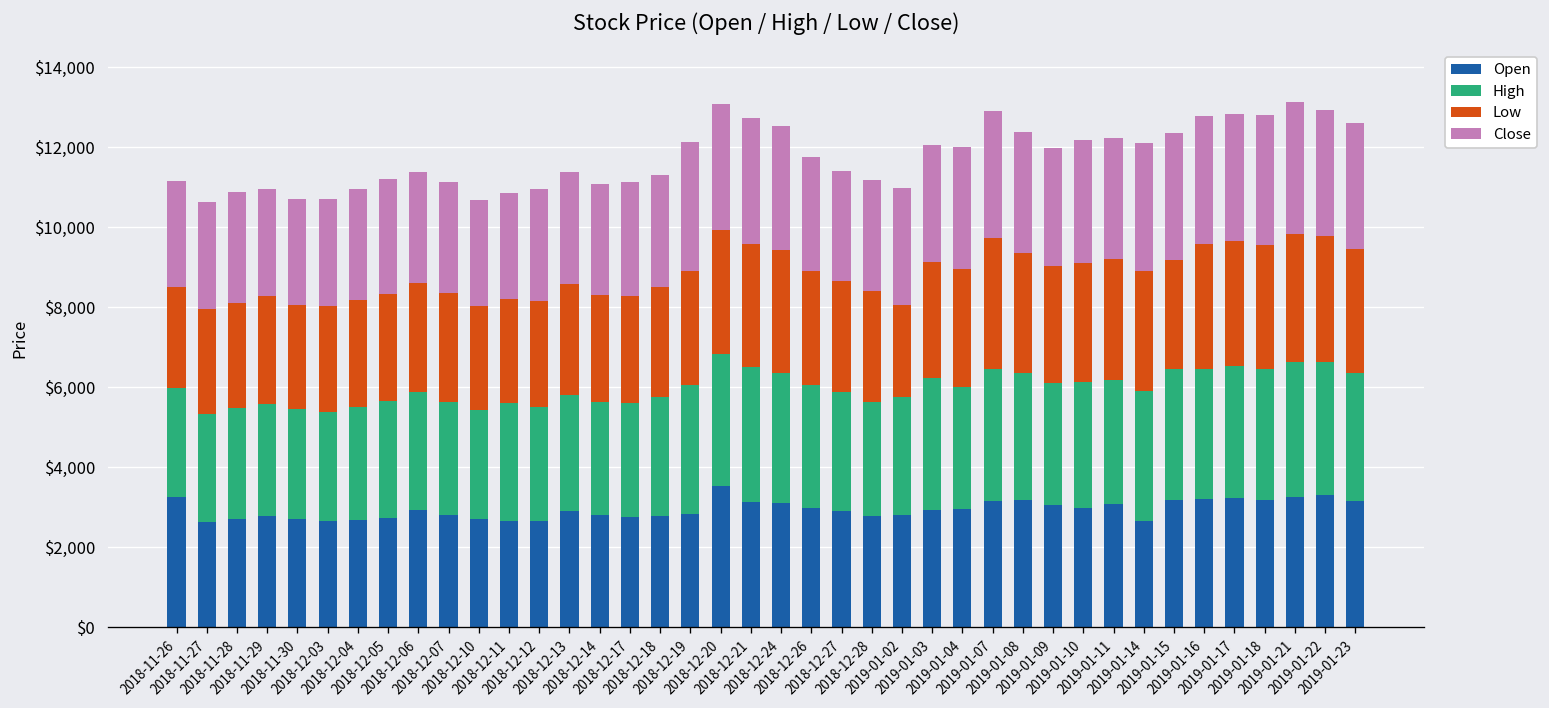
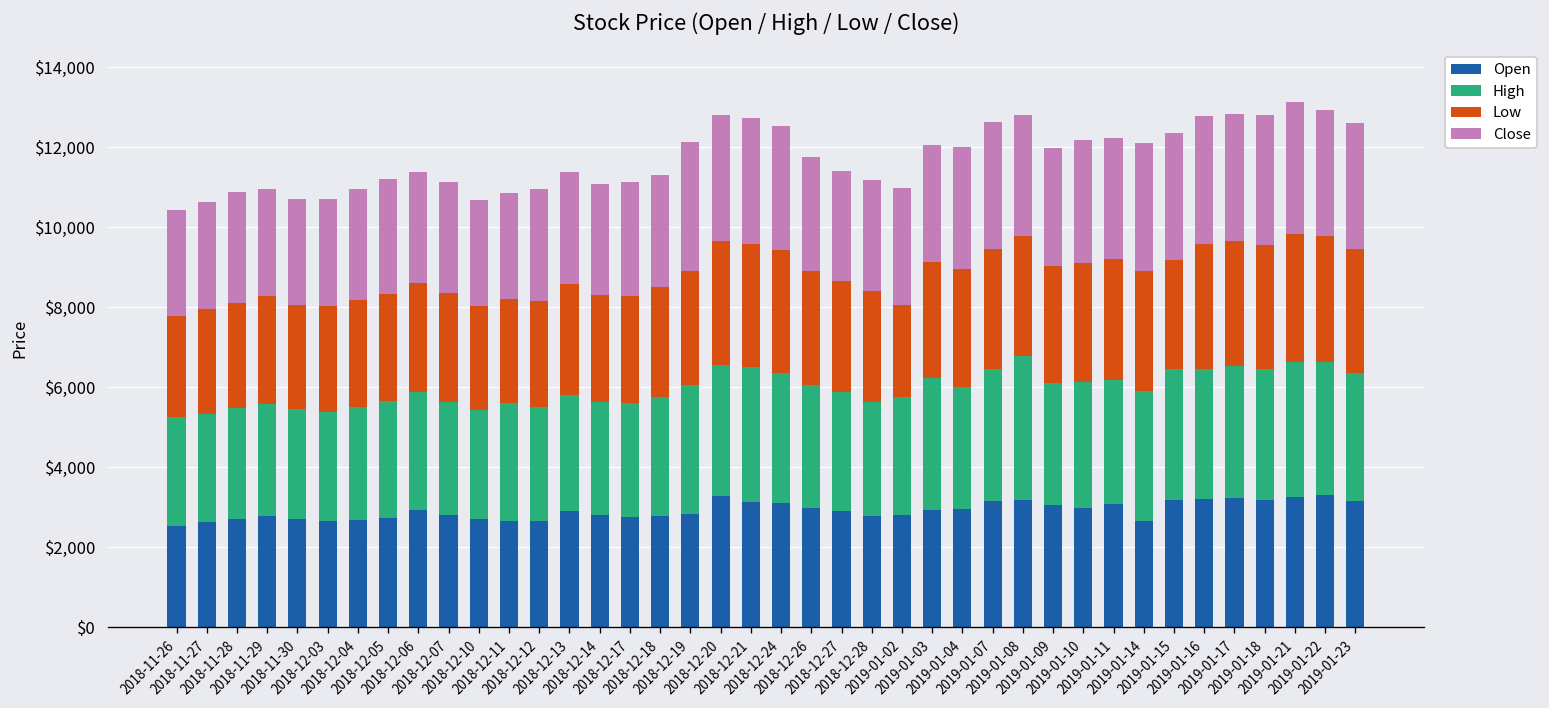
Open, 2018-11-26: $3,300 -> $2,500
Open, 2018-12-20: $3,500 -> $3,300
Low, 2019-01-07: $3,300 -> $3,000
High, 2019-01-08: $3,200 -> $3,600
